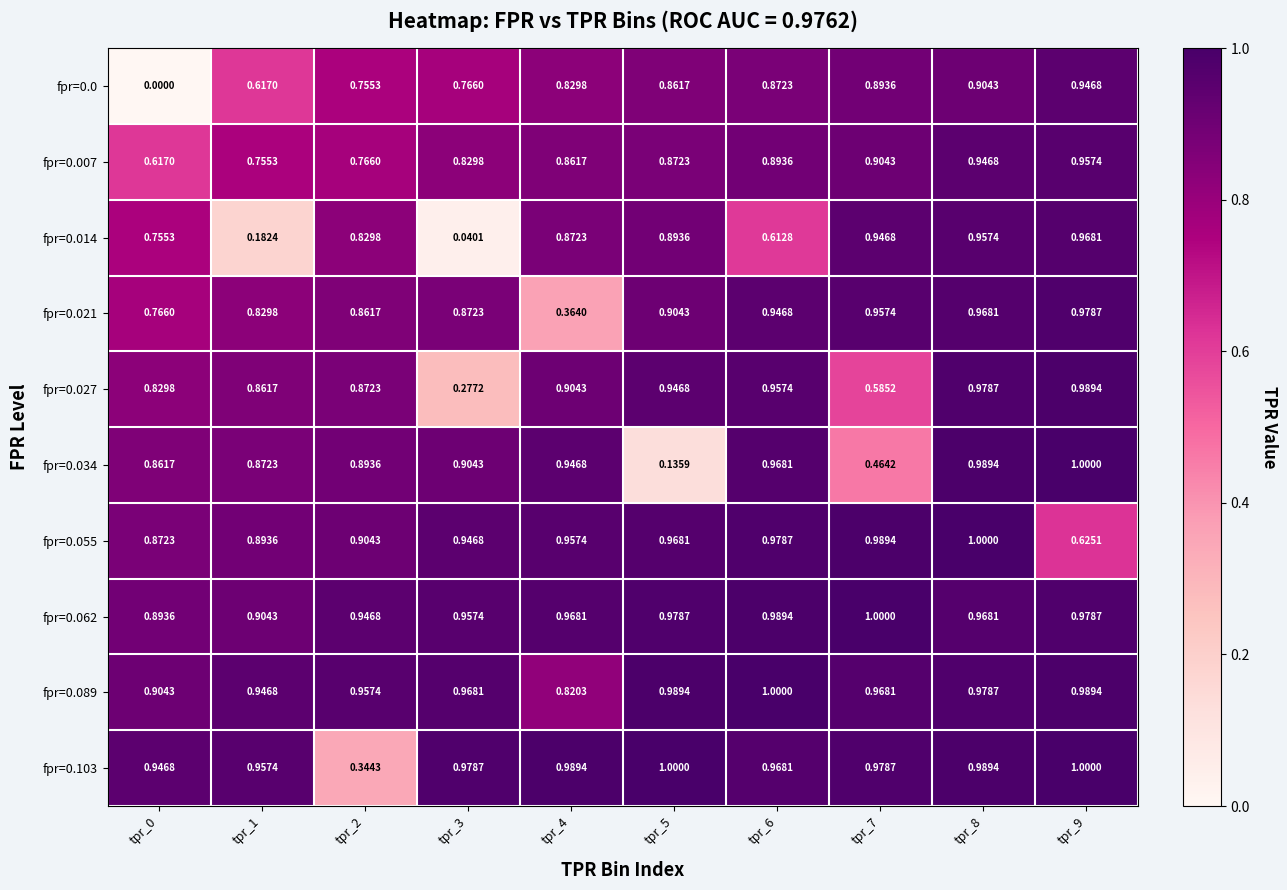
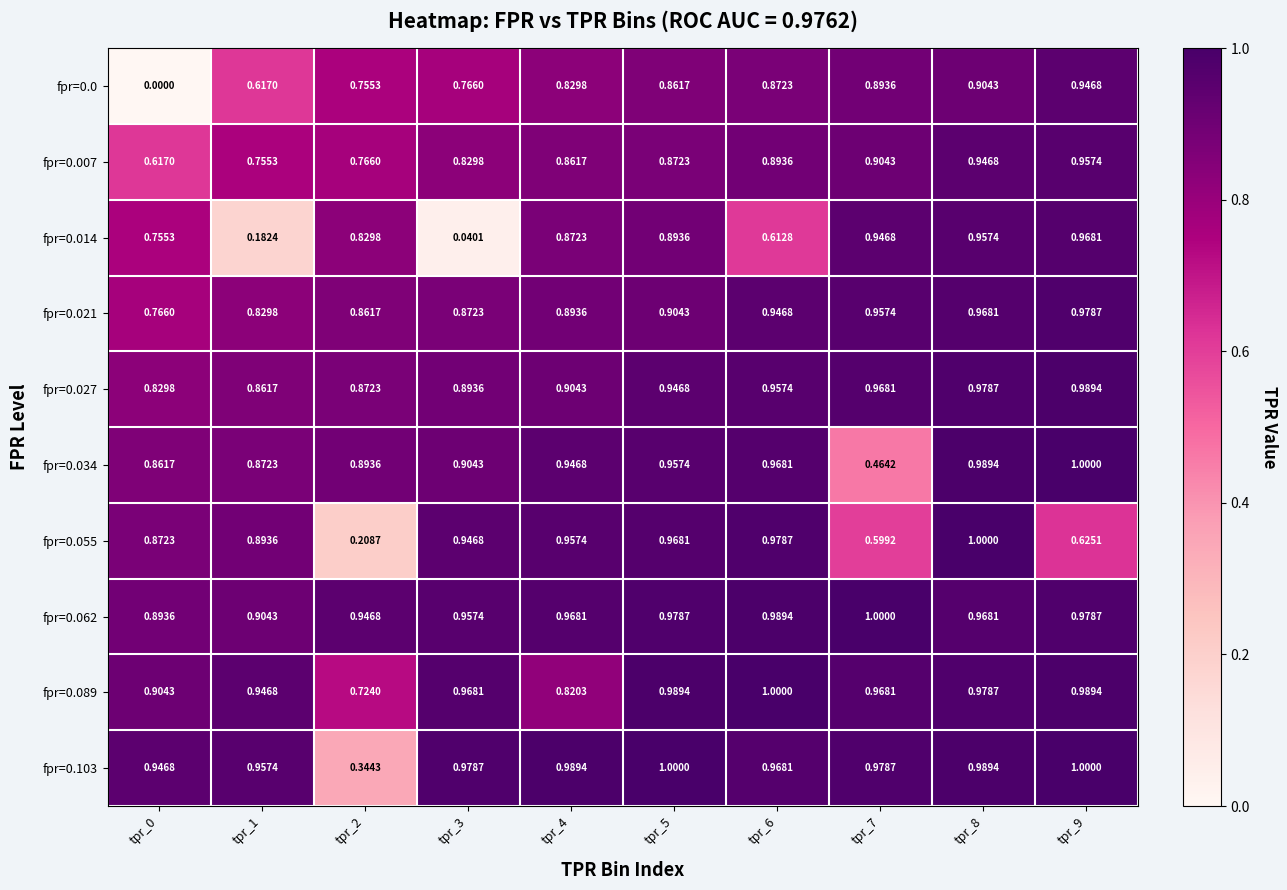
fpr=0.021, tpr_4: 0.3640 -> 0.8936
fpr=0.027, tpr_3: 0.2772 -> 0.8936
fpr=0.027, tpr_7: 0.5852 -> 0.9681
fpr=0.034, tpr_5: 0.1359 -> 0.9574
fpr=0.055, tpr_2: 0.9043 -> 0.2087
fpr=0.055, tpr_7: 0.9894 -> 0.5992
fpr=0.089, tpr_2: 0.9574 -> 0.7240
